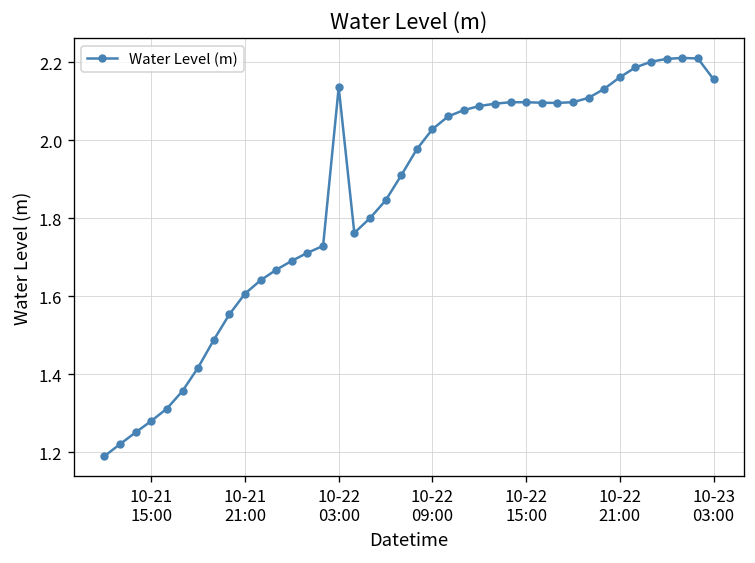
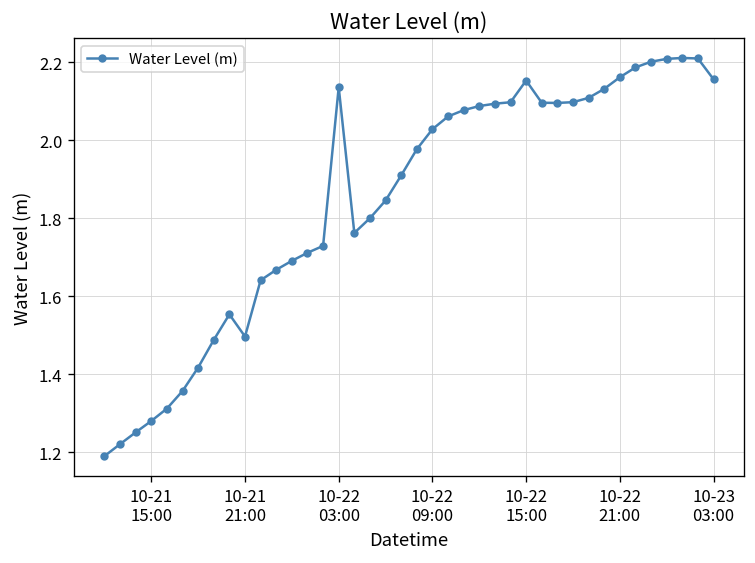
10-21 21:00: 1.61 -> 1.50
10-22 15:00: 2.10 -> 2.15
